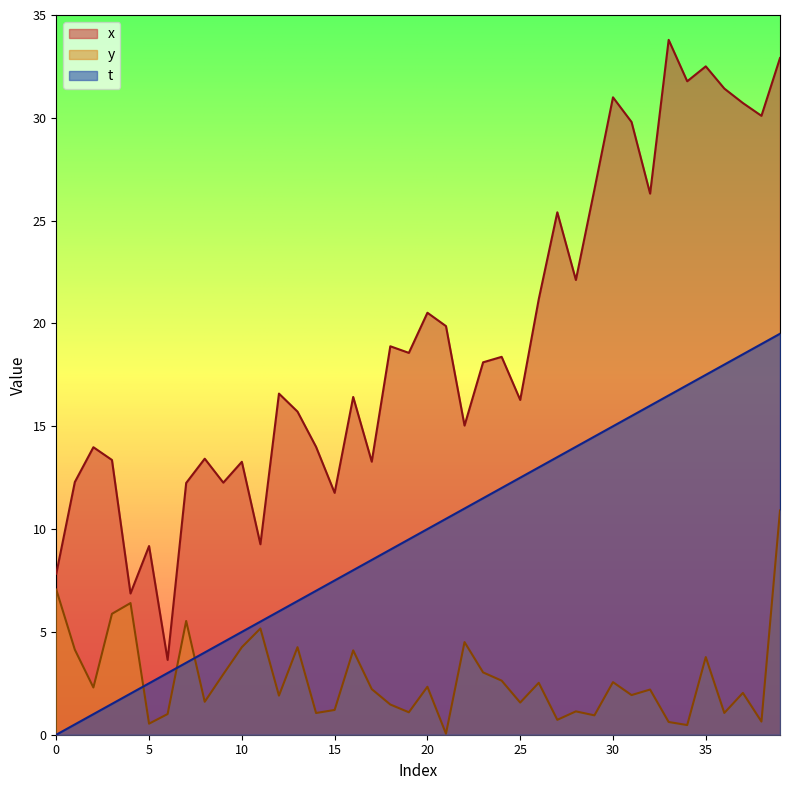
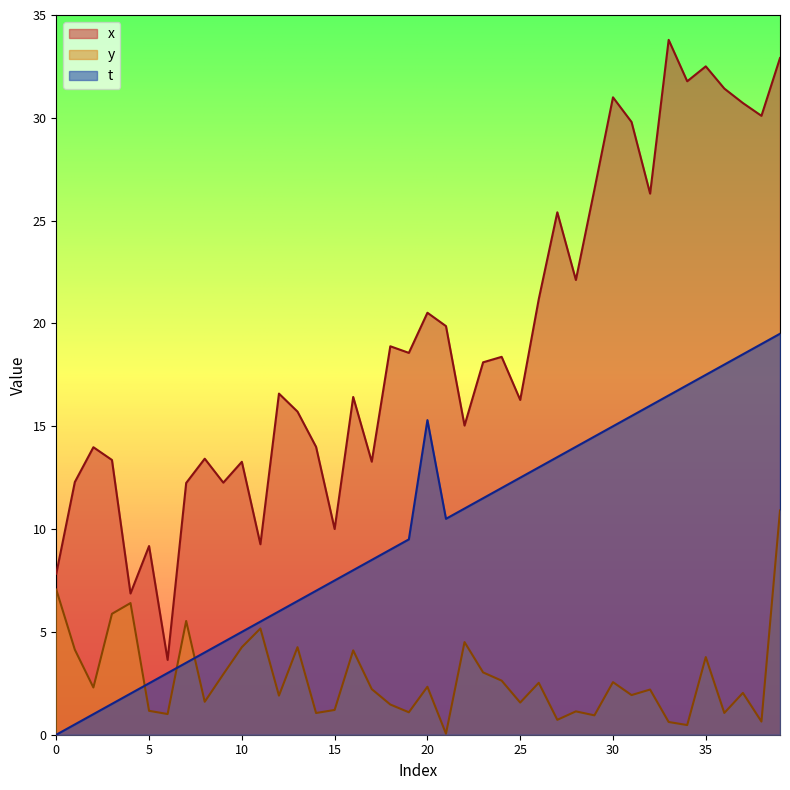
y, 5: 0.5 -> 1.2
x, 15: 11.8 -> 10.0
t, 20: 10.0 -> 15.3
